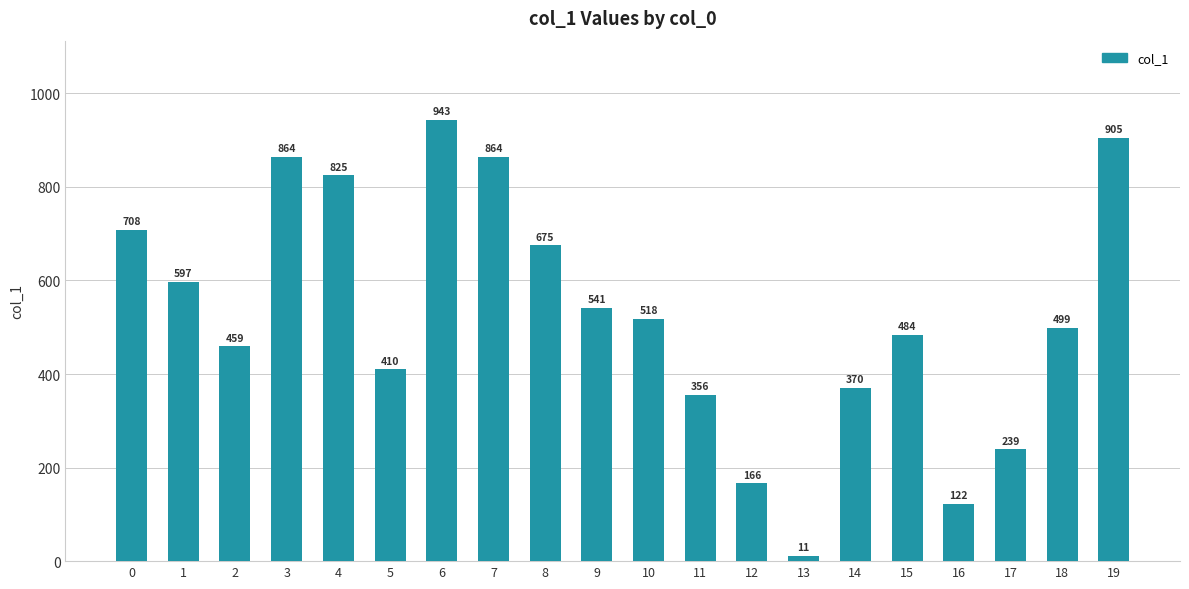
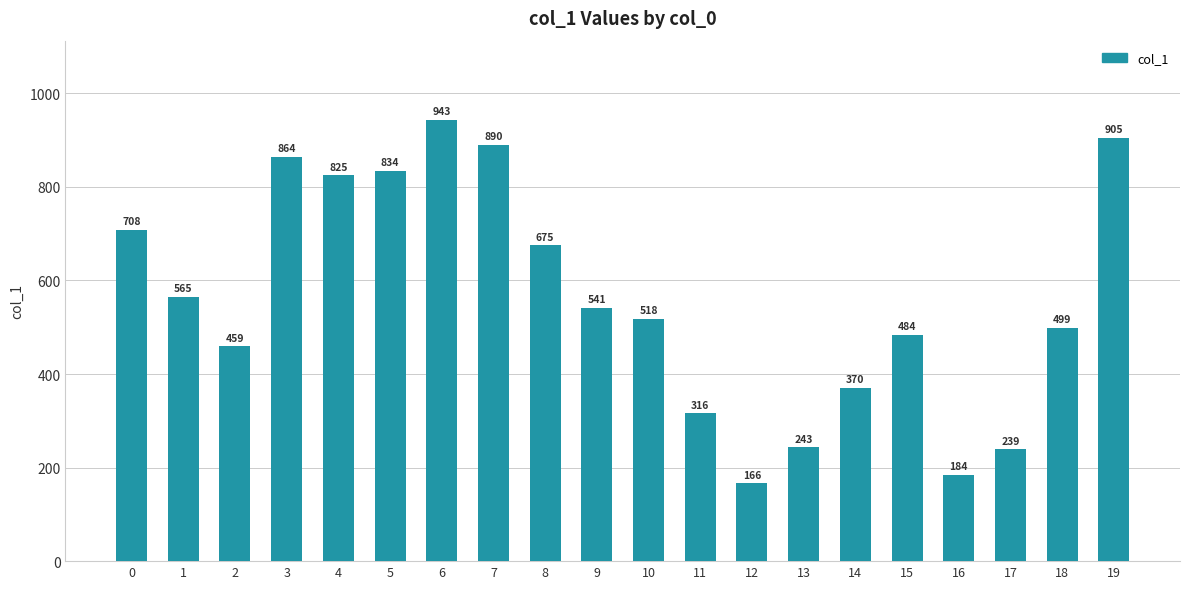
1: 597 -> 565
5: 410 -> 834
7: 864 -> 890
11: 356 -> 316
13: 11 -> 243
16: 122 -> 184
